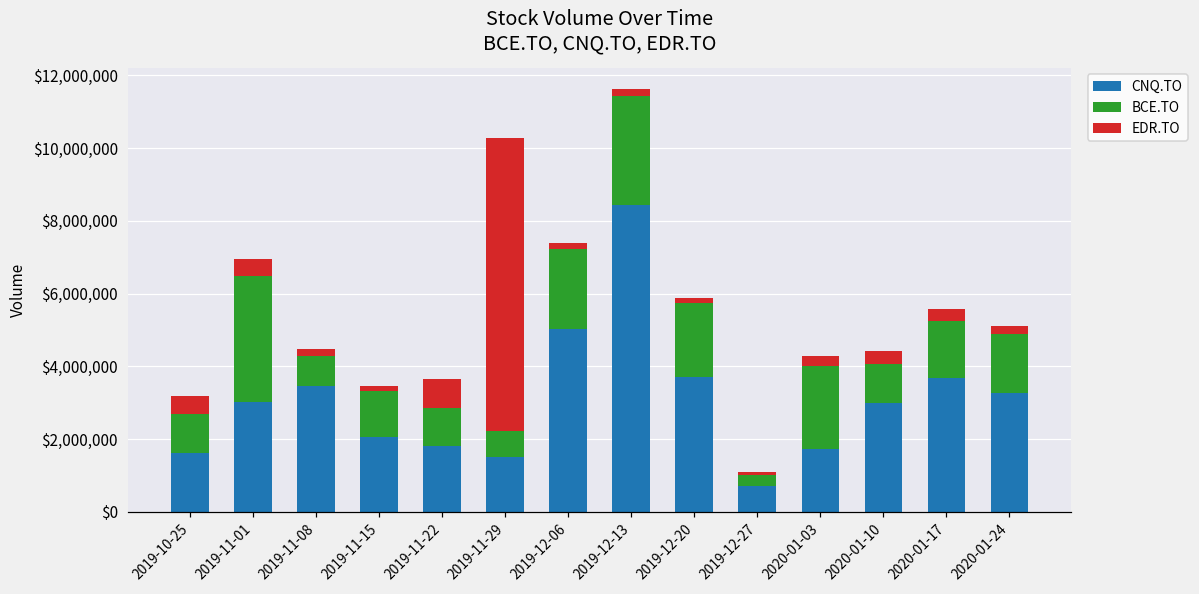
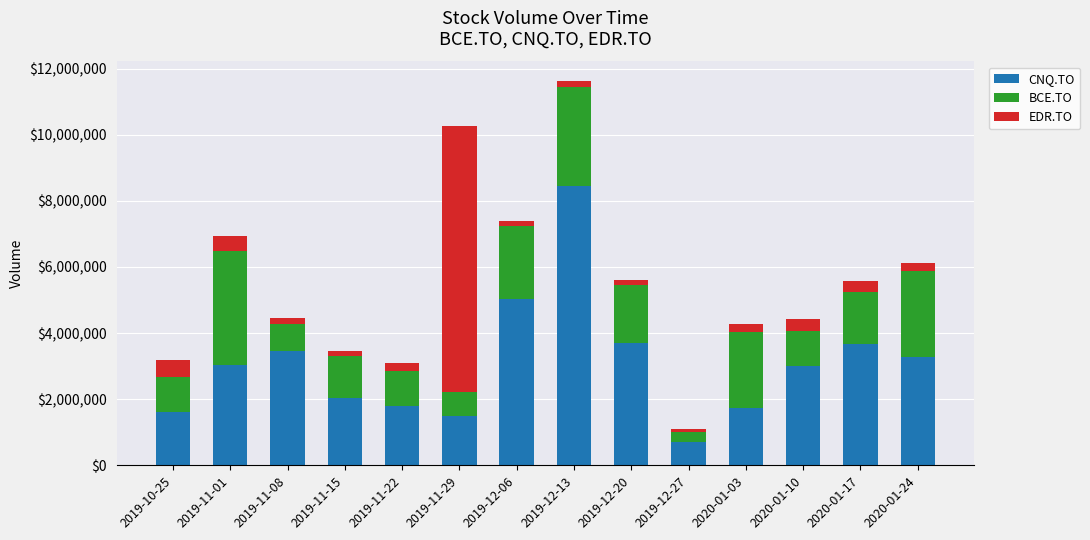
EDR.TO, 2019-11-22: $800,000 -> $300,000
BCE.TO, 2019-12-20: $2,000,000 -> $1,700,000
BCE.TO, 2020-01-24: $1,600,000 -> $2,600,000
